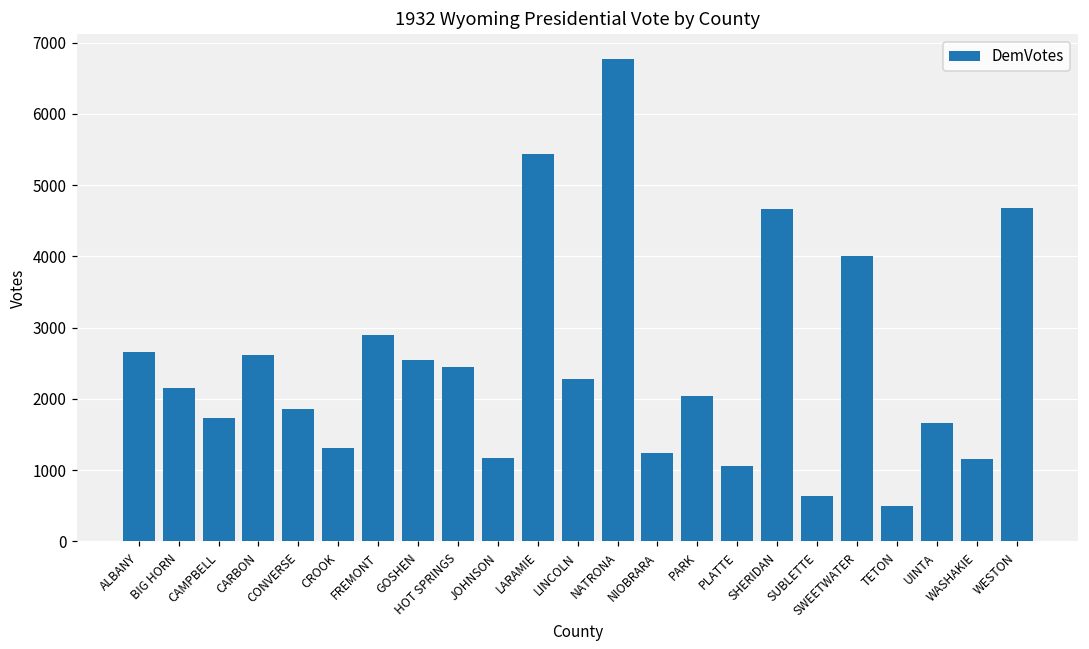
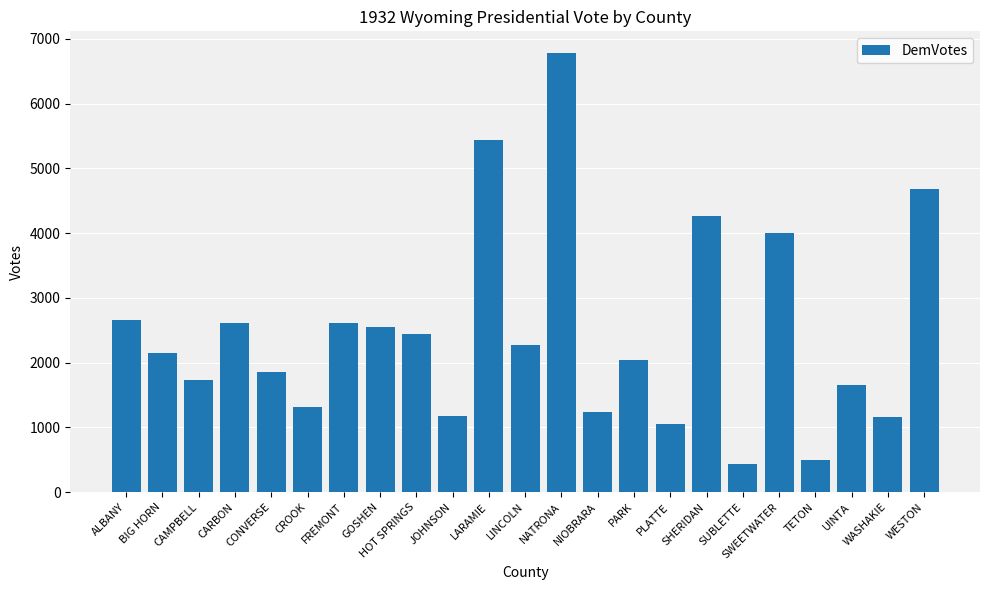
FREMONT: 2900 -> 2600
SHERIDAN: 4700 -> 4300
SUBLETTE: 600 -> 400
